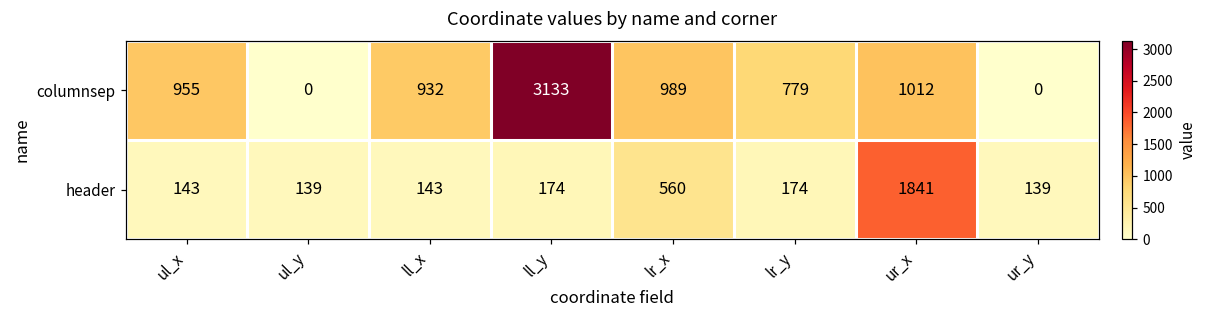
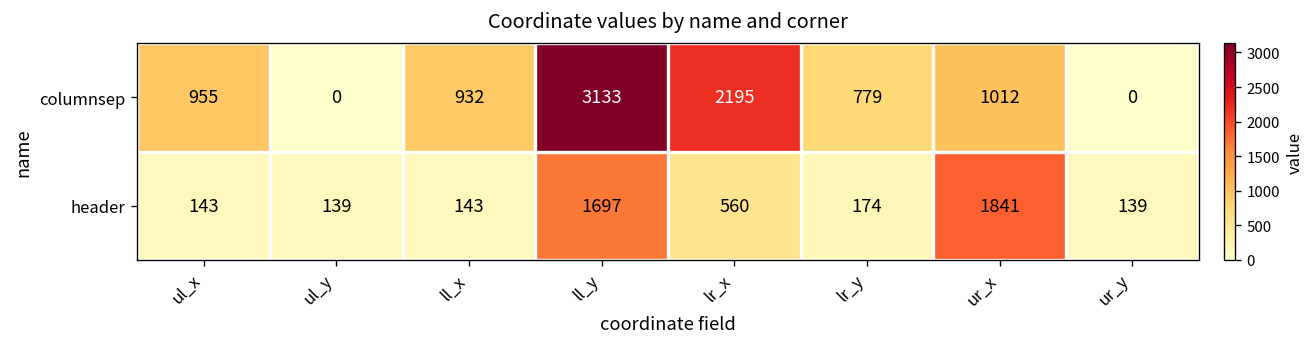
columnsep, lr_x: 989 -> 2195
header, ll_y: 174 -> 1697
